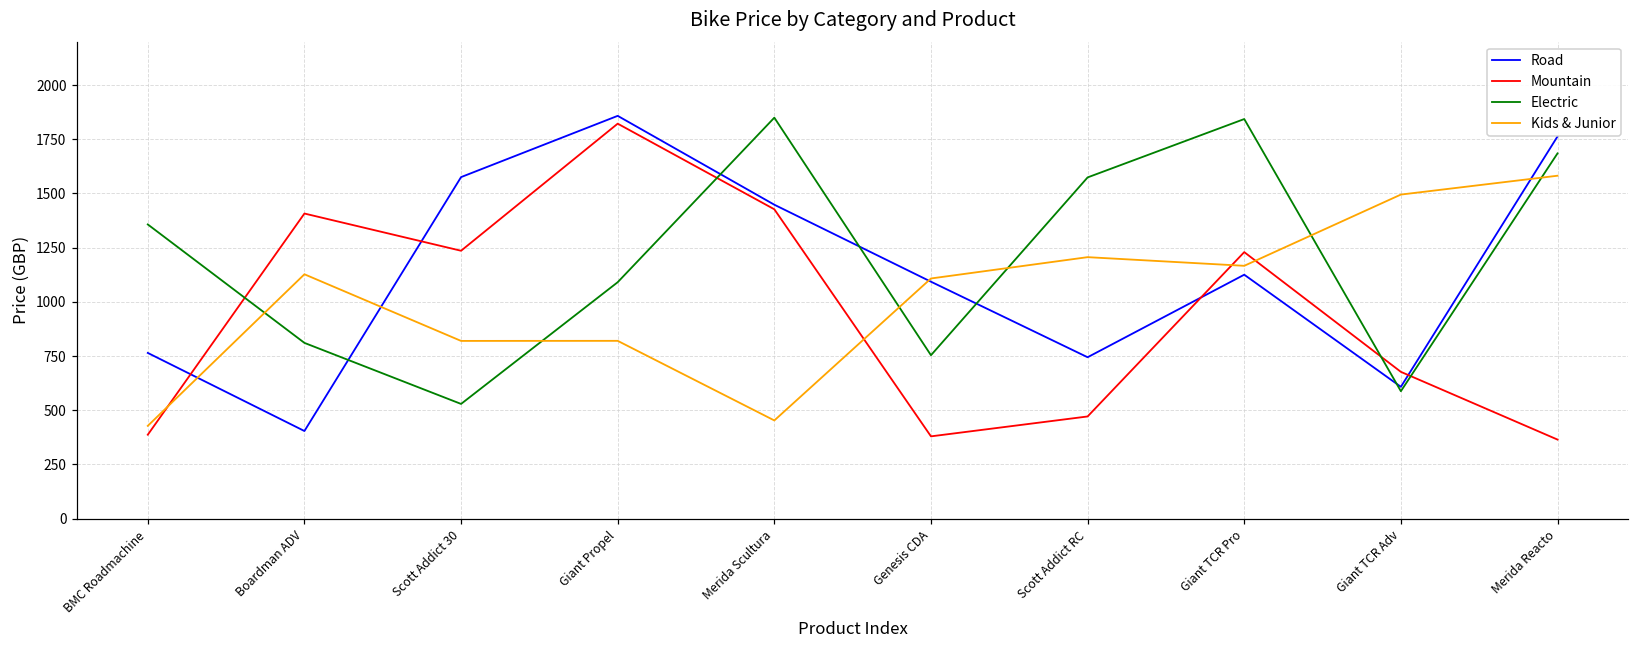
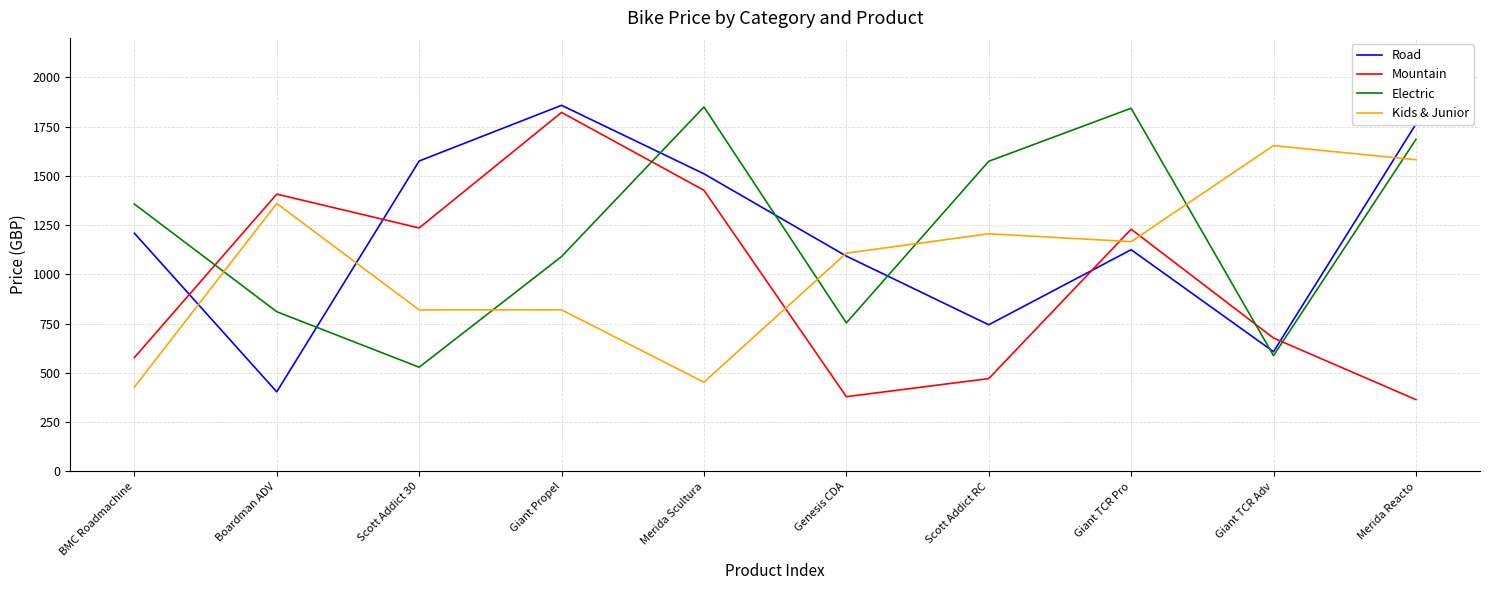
Road, BMC Roadmachine: 760 -> 1210
Mountain, BMC Roadmachine: 390 -> 580
Kids & Junior, Boardman ADV: 1130 -> 1360
Road, Merida Scultura: 1450 -> 1510
Kids & Junior, Giant TCR Adv: 1490 -> 1650
